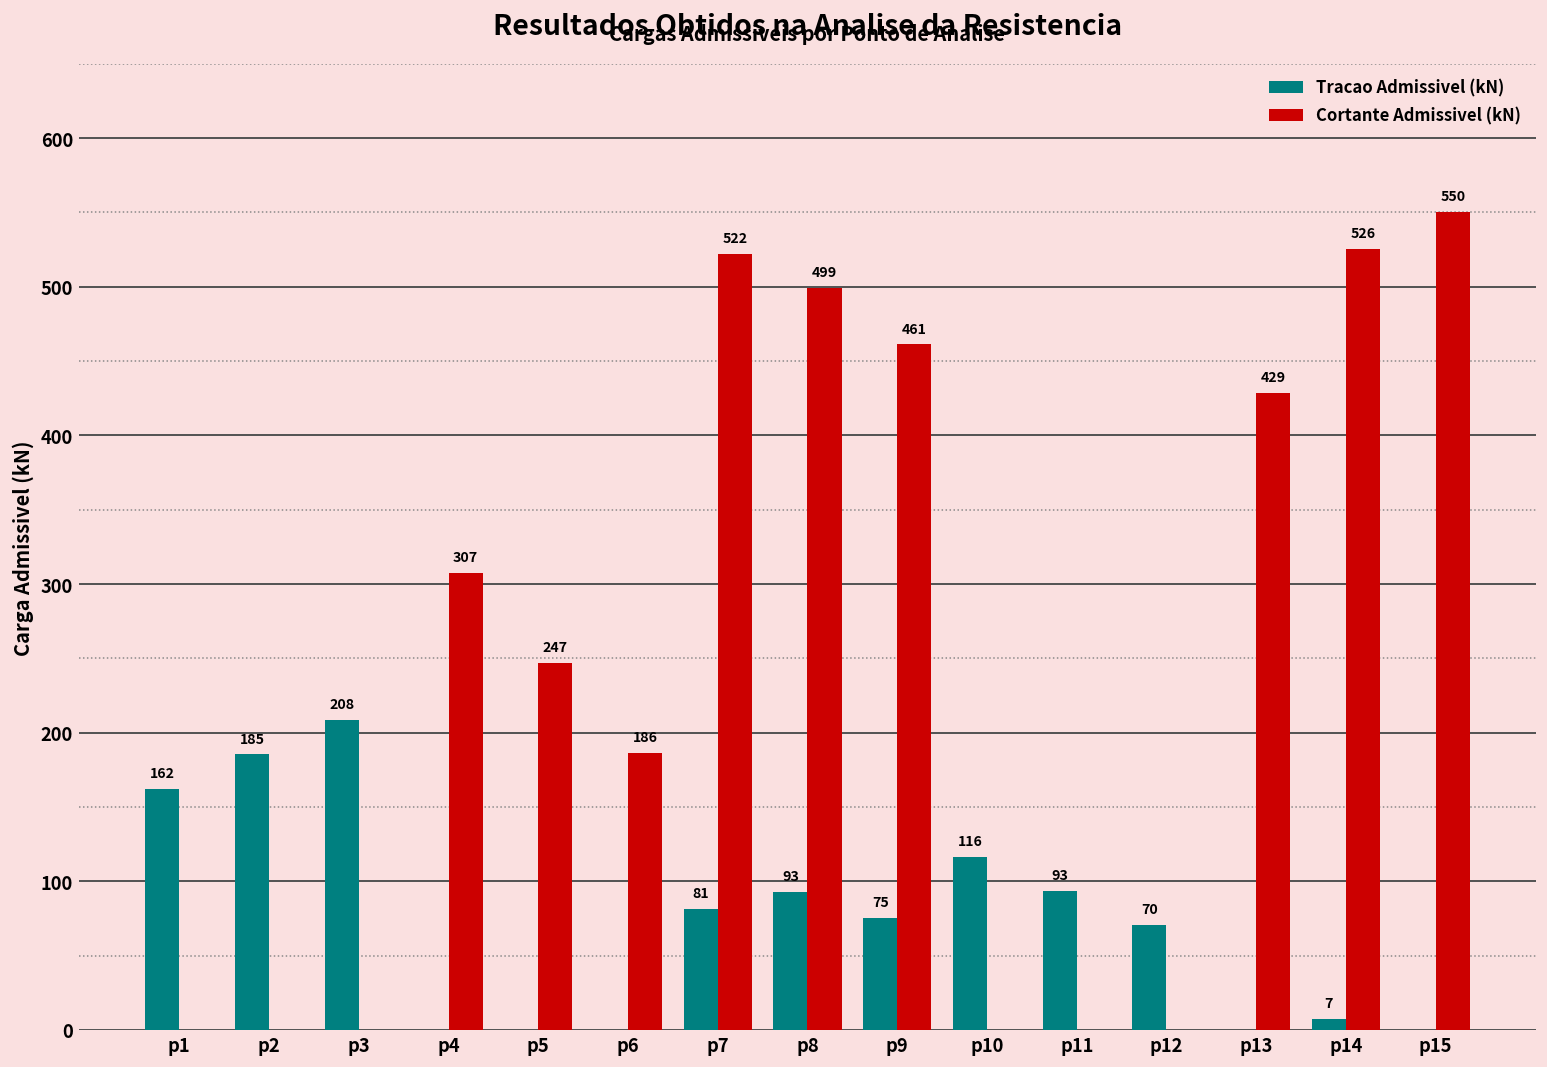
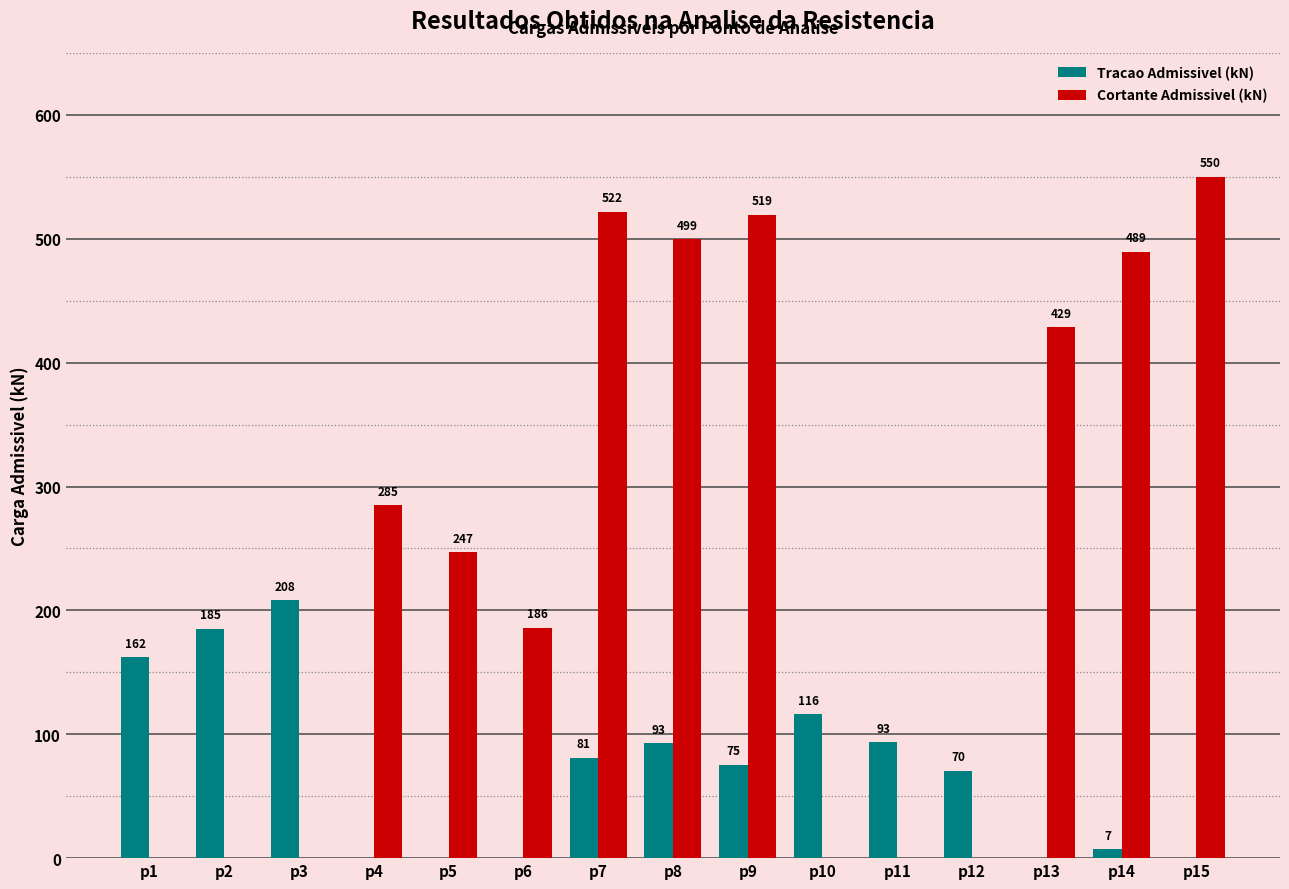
Cortante Admissivel (kN), p4: 307 -> 285
Cortante Admissivel (kN), p9: 461 -> 519
Cortante Admissivel (kN), p14: 526 -> 489
